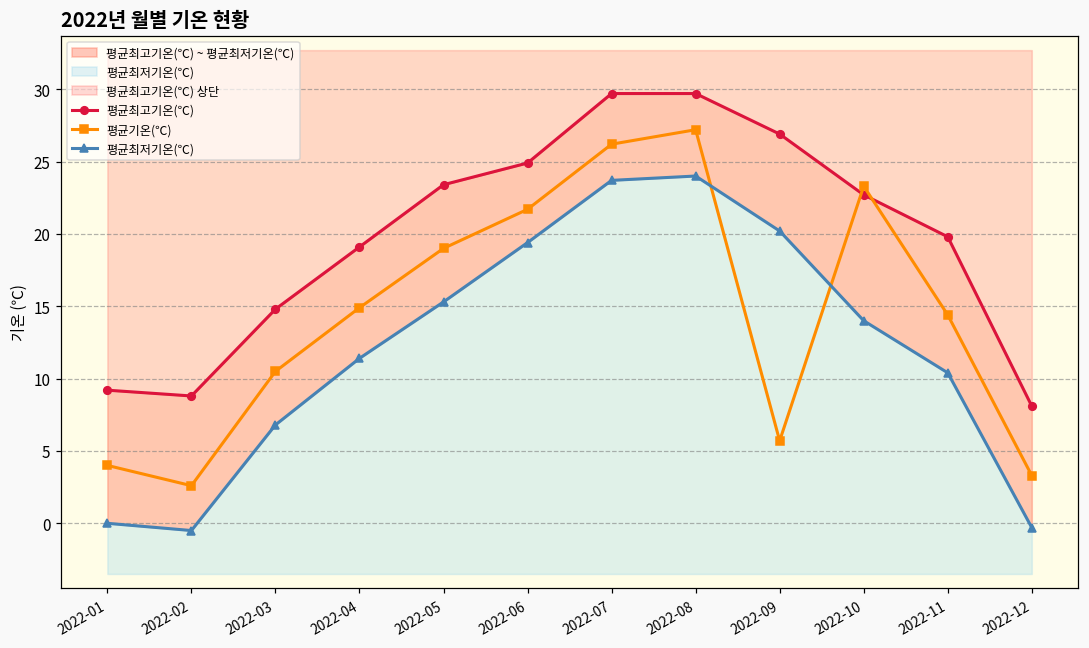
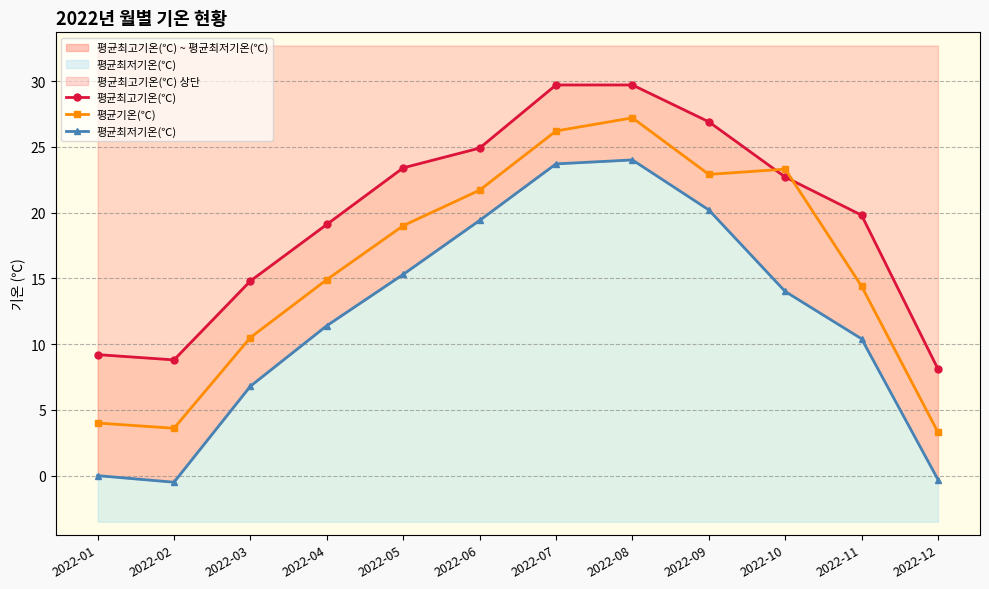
평균기온(℃), 2022-02: 2.6 -> 3.6
평균기온(℃), 2022-09: 5.7 -> 22.9
